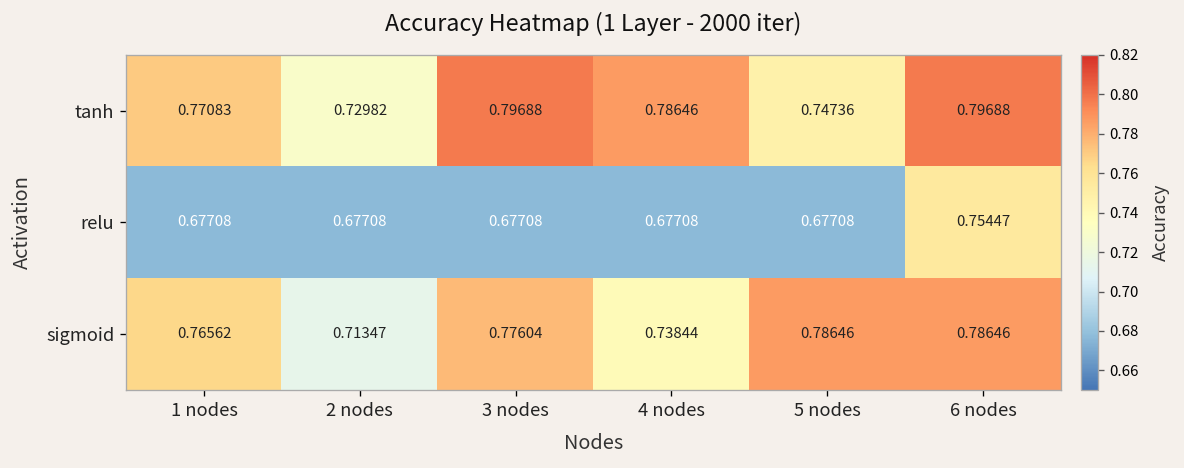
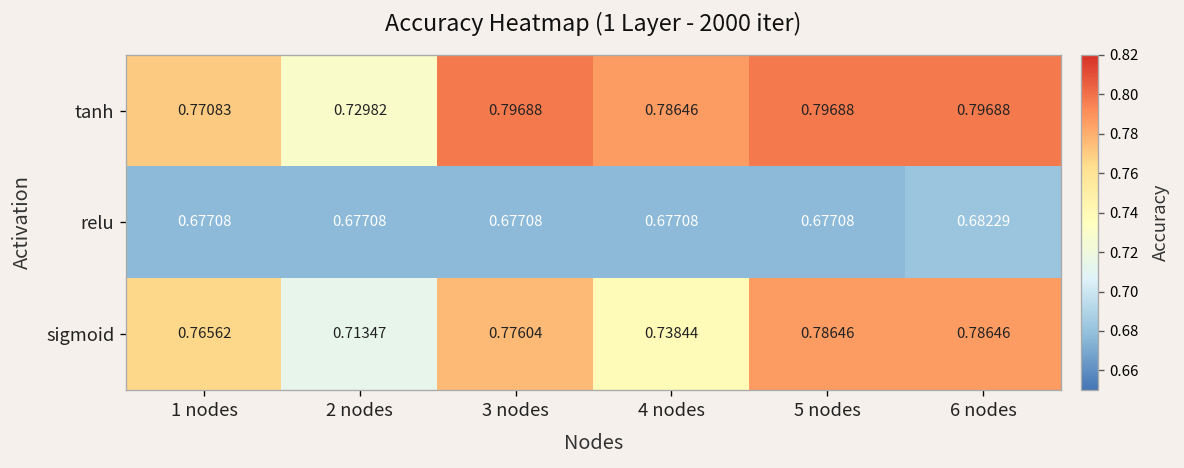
tanh, 5 nodes: 0.74736 -> 0.79688
relu, 6 nodes: 0.75447 -> 0.68229
